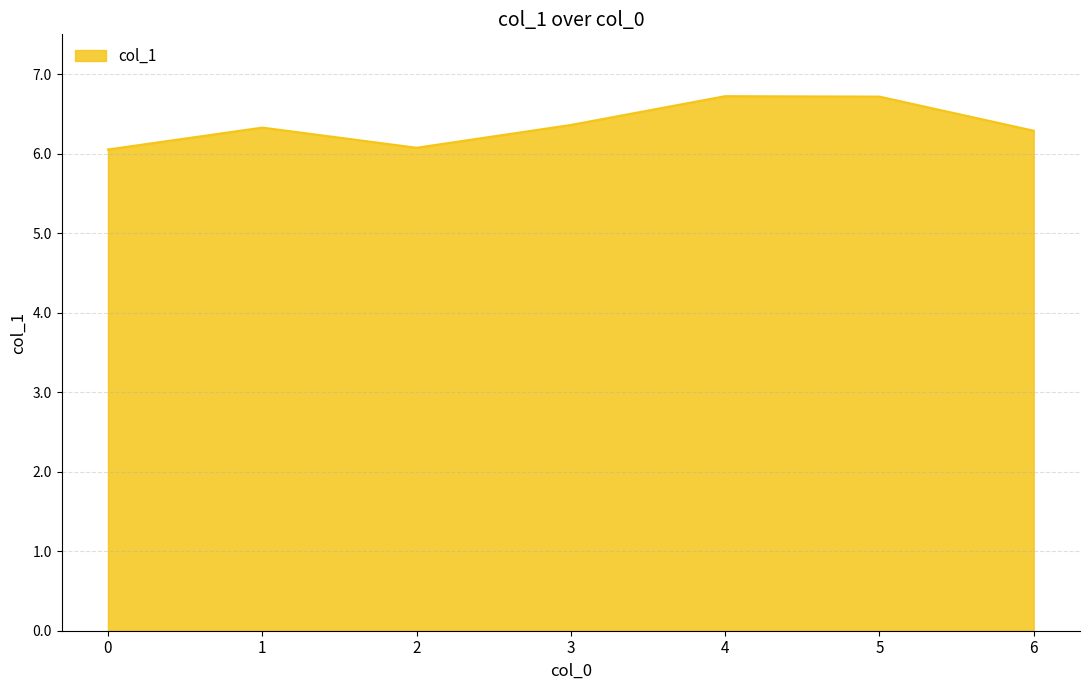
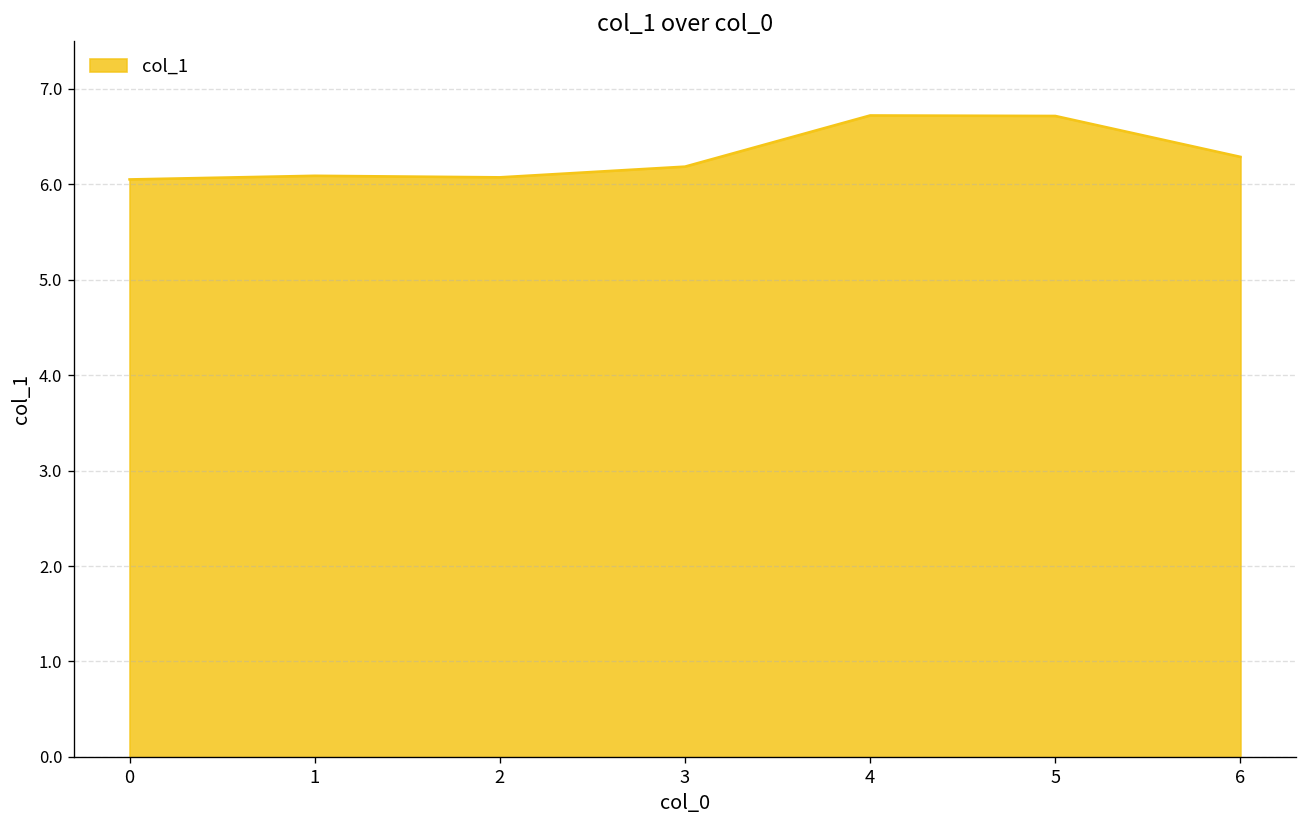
1: 6.3 -> 6.1
3: 6.4 -> 6.2
